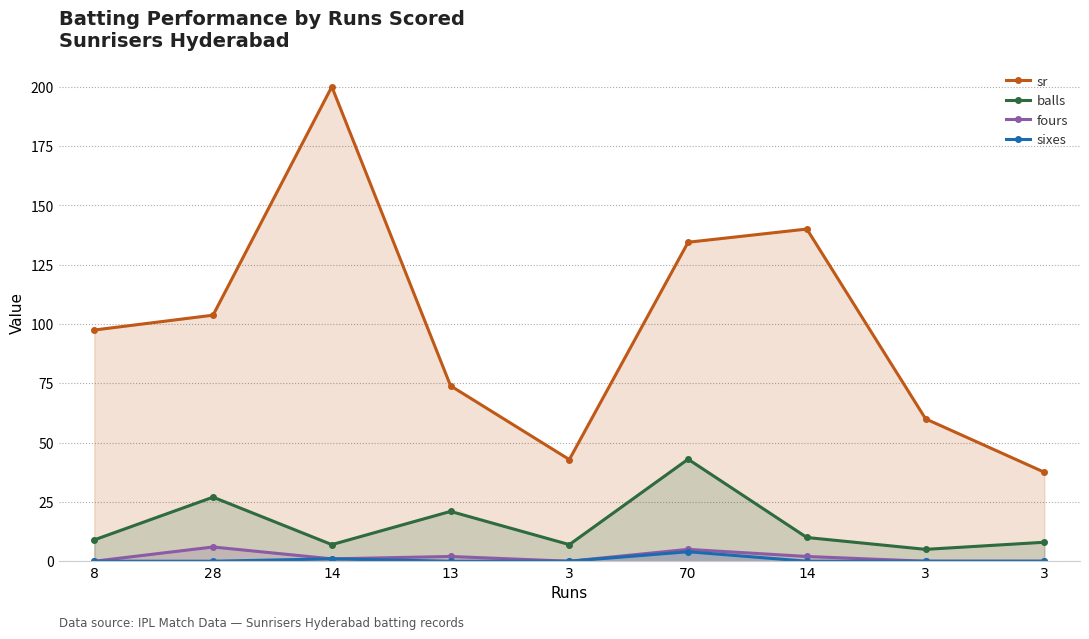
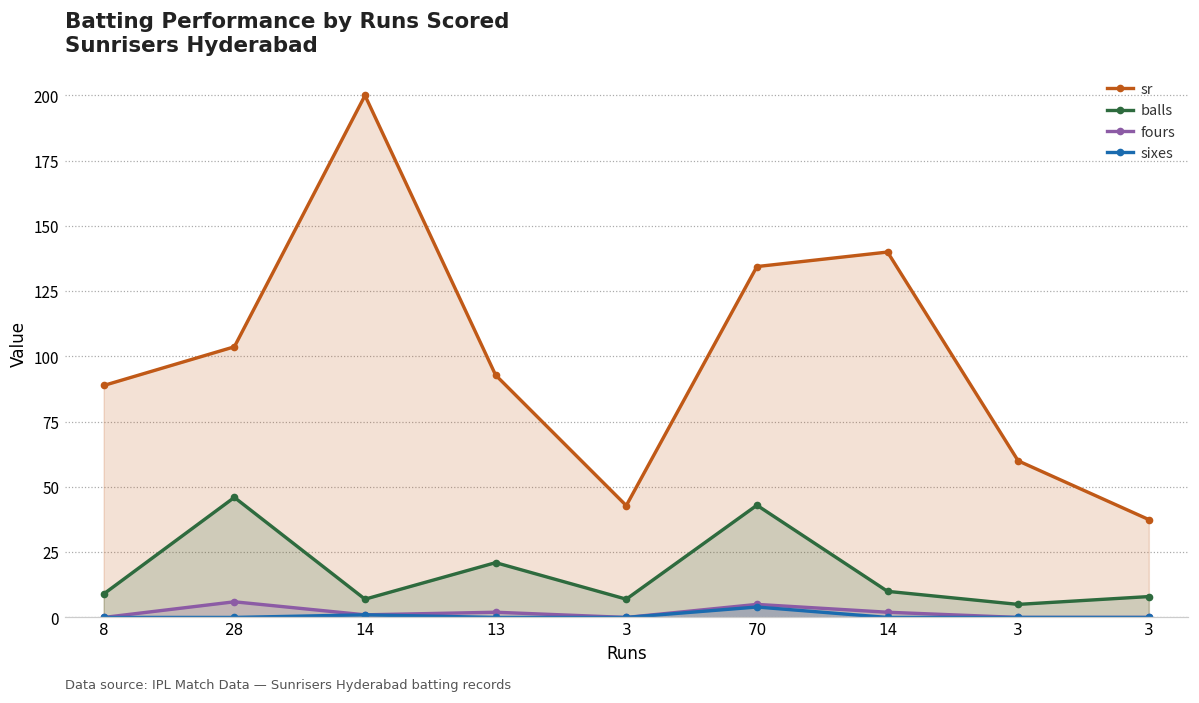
sr, 8: 97 -> 89
balls, 28: 27 -> 46
sr, 13: 74 -> 93
